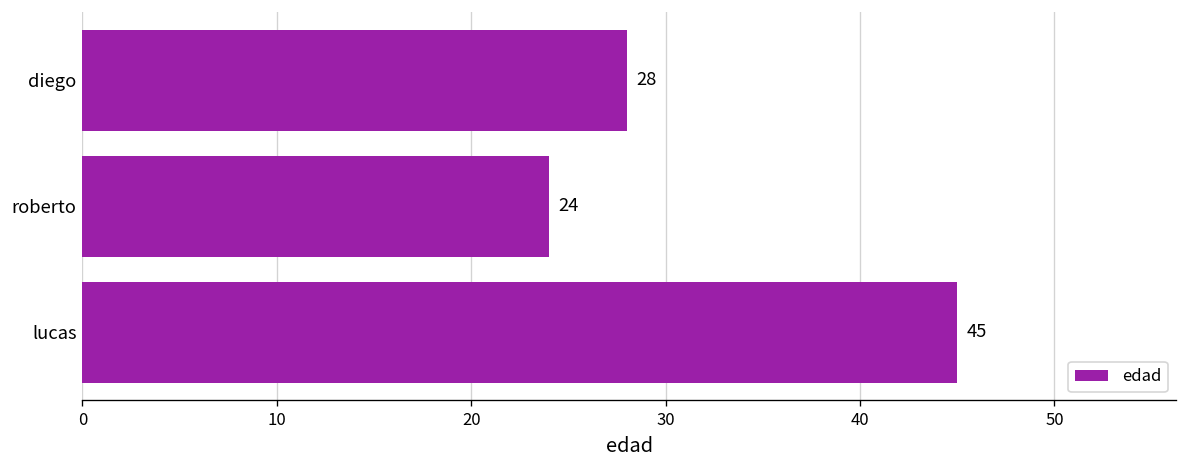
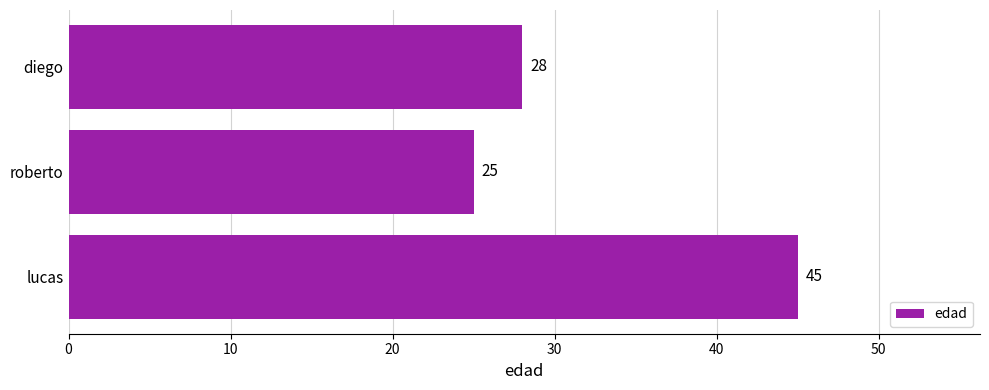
roberto: 24 -> 25
